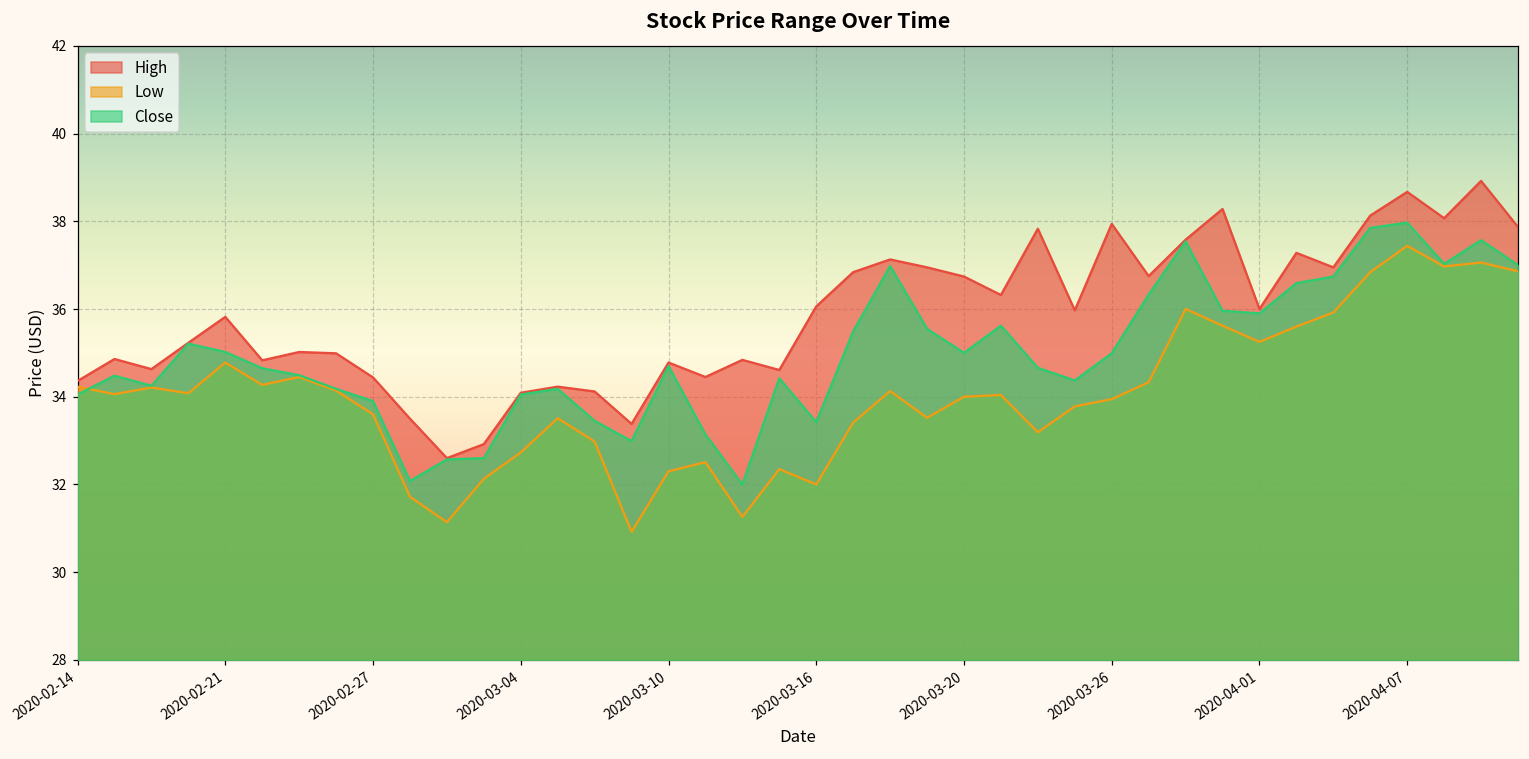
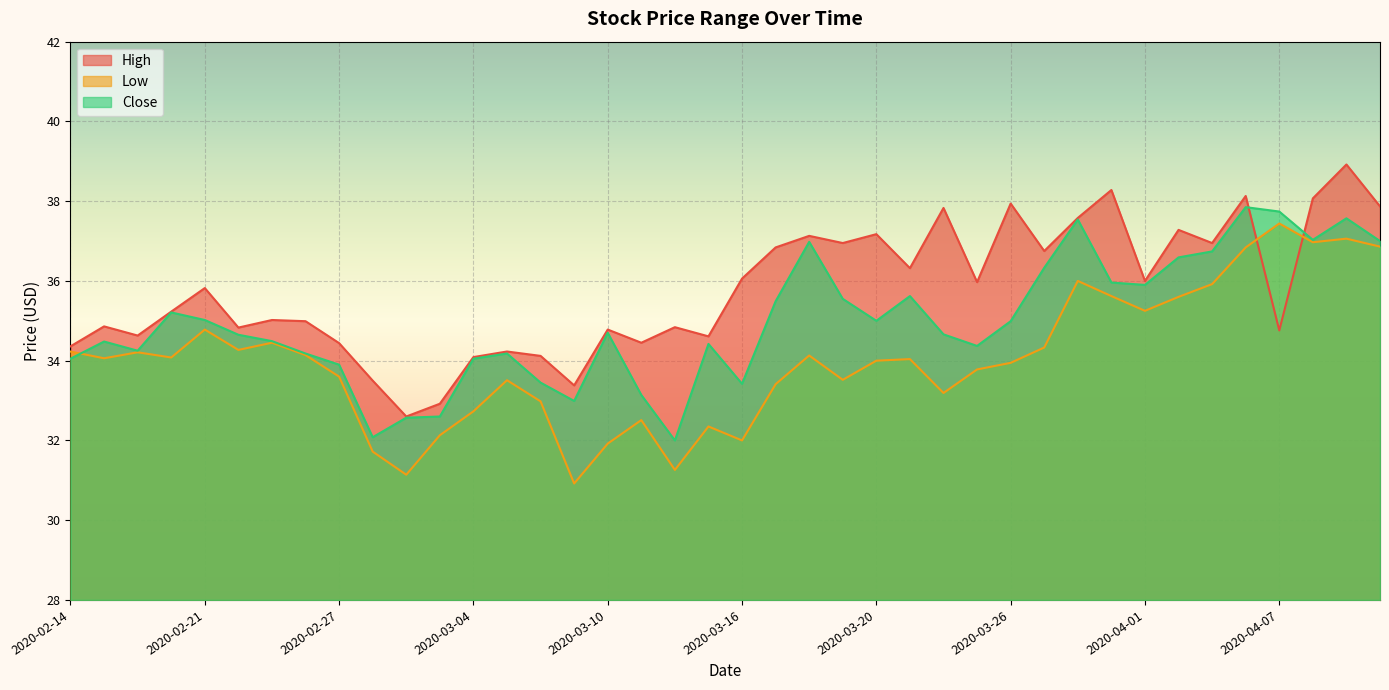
Low, 2020-03-10: 32.3 -> 31.9
High, 2020-03-20: 36.7 -> 37.2
High, 2020-04-07: 38.7 -> 34.8
Close, 2020-04-07: 38.0 -> 37.7
